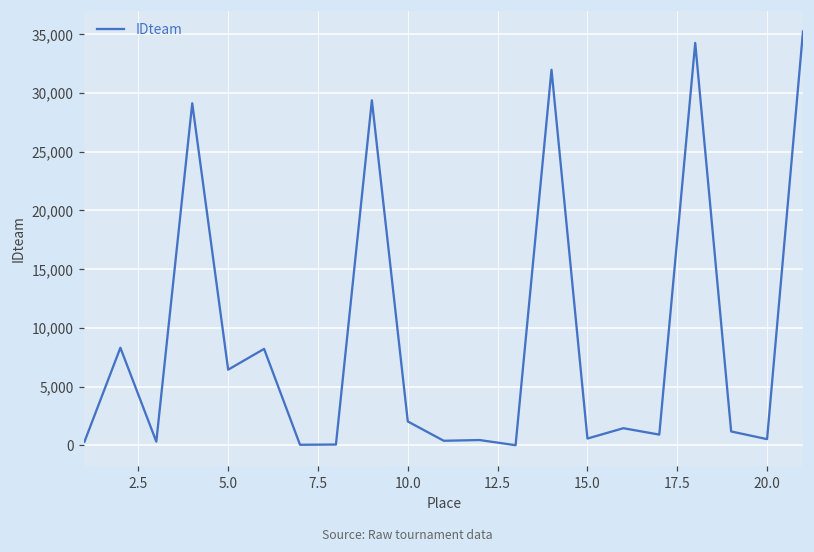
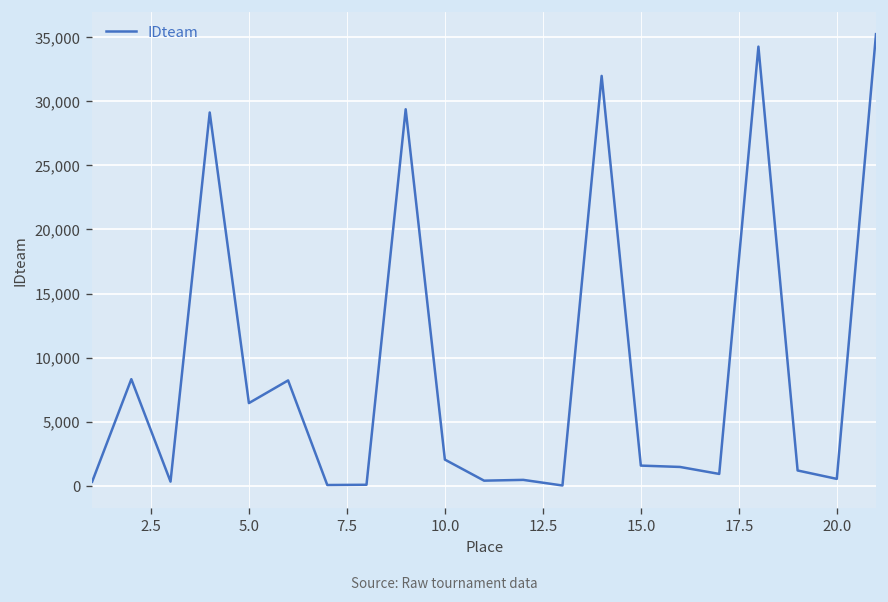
15.0: 600 -> 1,600
